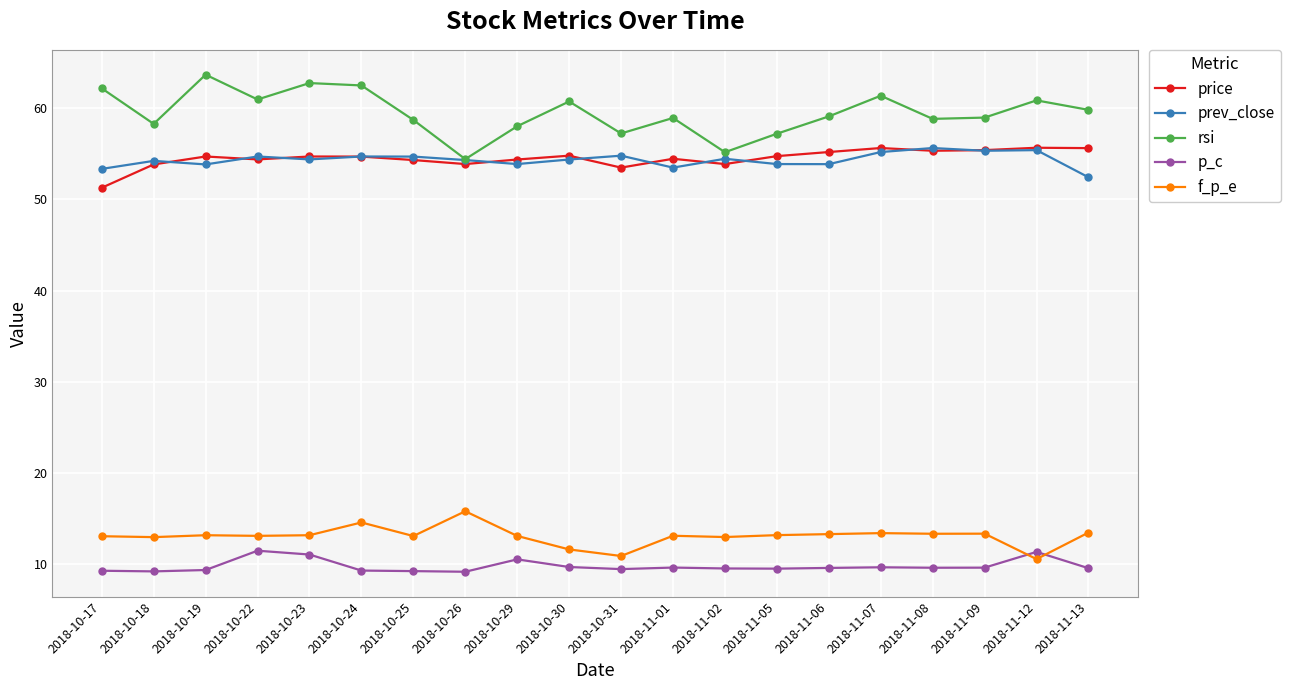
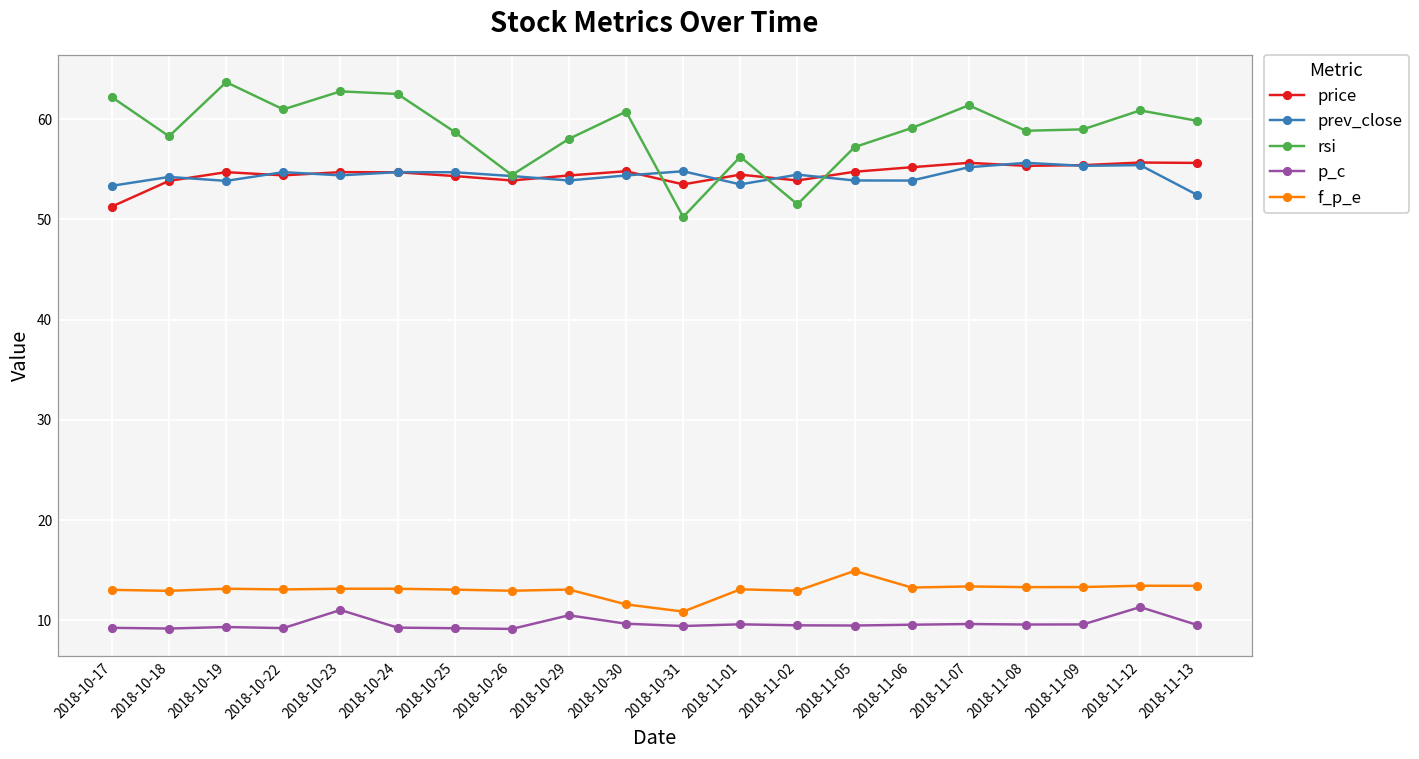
p_c, 2018-10-22: 11 -> 9
f_p_e, 2018-10-24: 15 -> 13
f_p_e, 2018-10-26: 16 -> 13
rsi, 2018-10-31: 57 -> 50
rsi, 2018-11-01: 59 -> 56
rsi, 2018-11-02: 55 -> 52
f_p_e, 2018-11-05: 13 -> 15
f_p_e, 2018-11-12: 11 -> 13
